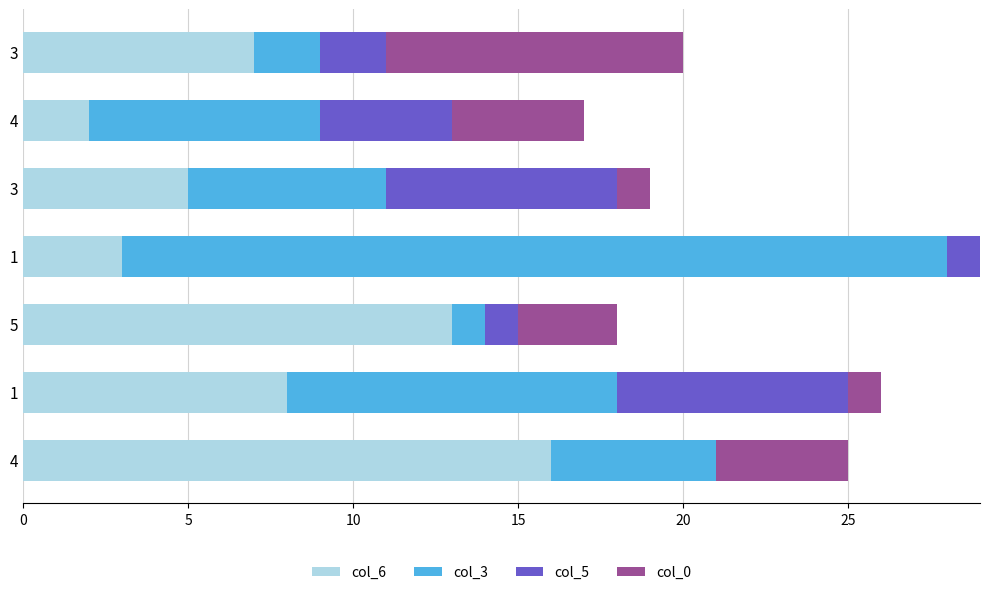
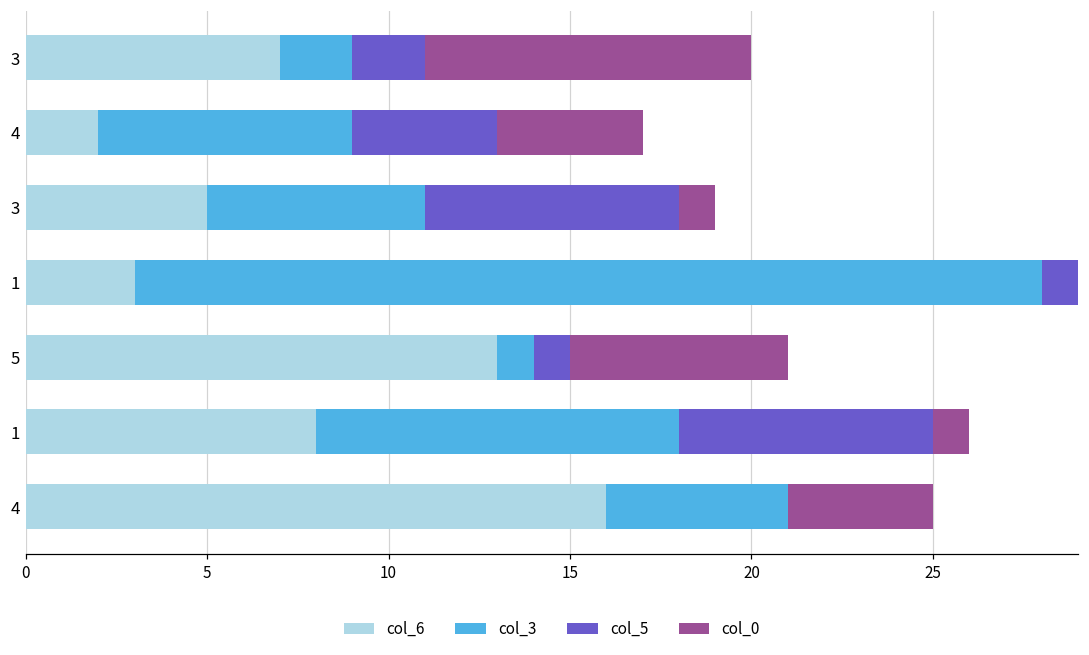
col_0, 5: 3 -> 6
